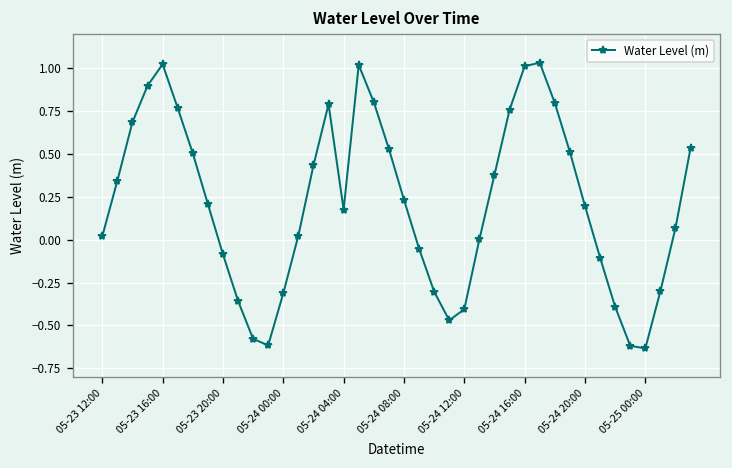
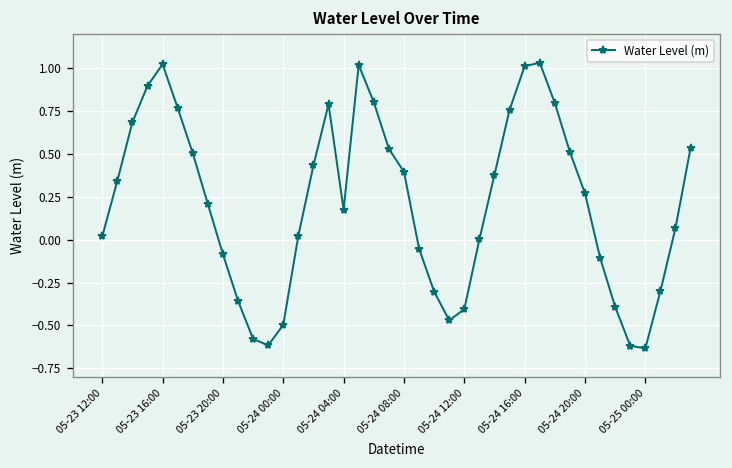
05-24 00:00: -0.31 -> -0.50
05-24 08:00: 0.23 -> 0.40
05-24 20:00: 0.20 -> 0.27
